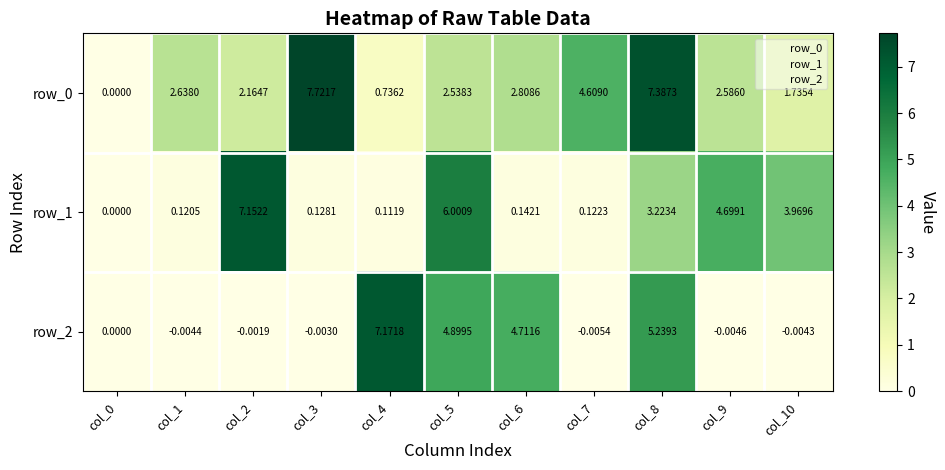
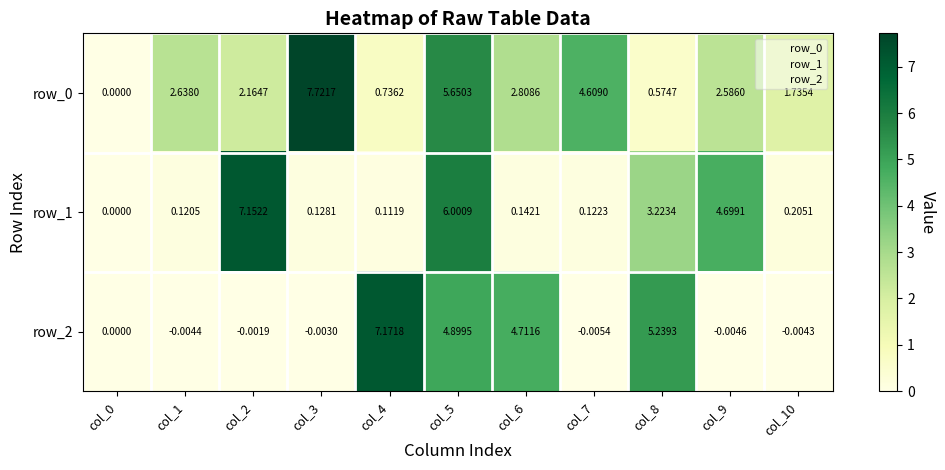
row_0, col_5: 2.5383 -> 5.6503
row_0, col_8: 7.3873 -> 0.5747
row_1, col_10: 3.9696 -> 0.2051
